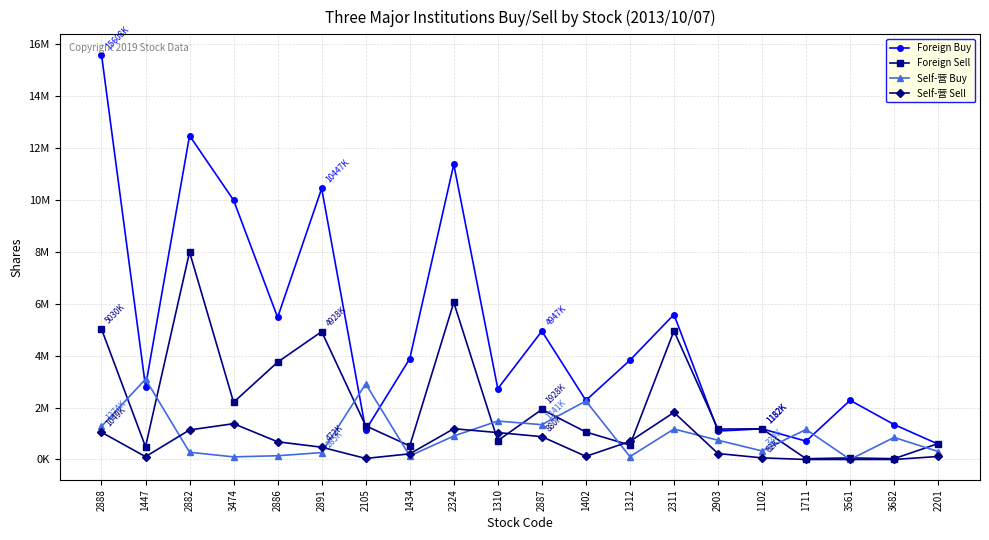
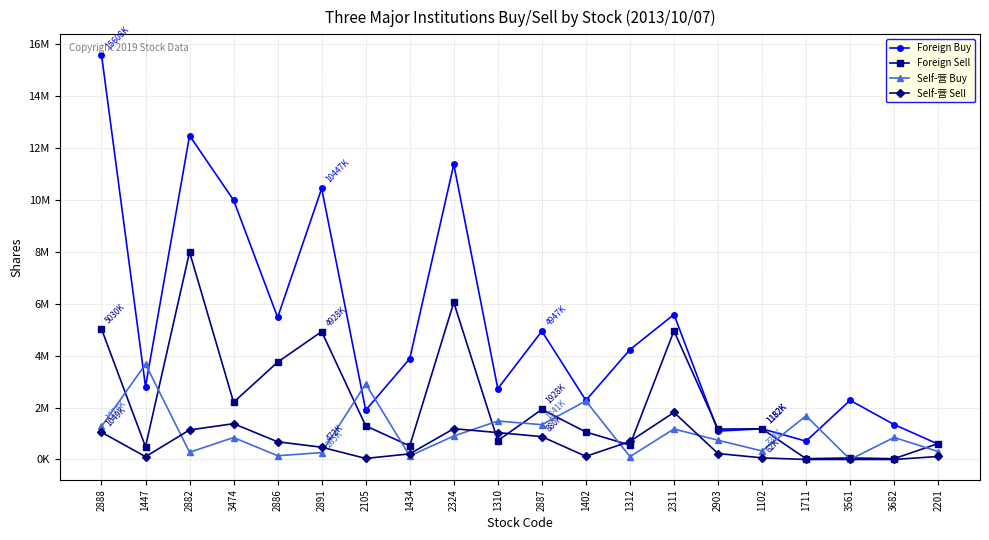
Self-营 Buy, 1447: 3100000 -> 3700000
Self-营 Buy, 3474: 100000 -> 800000
Foreign Buy, 2105: 1100000 -> 1900000
Foreign Buy, 1312: 3800000 -> 4200000
Self-营 Buy, 1711: 1200000 -> 1700000
